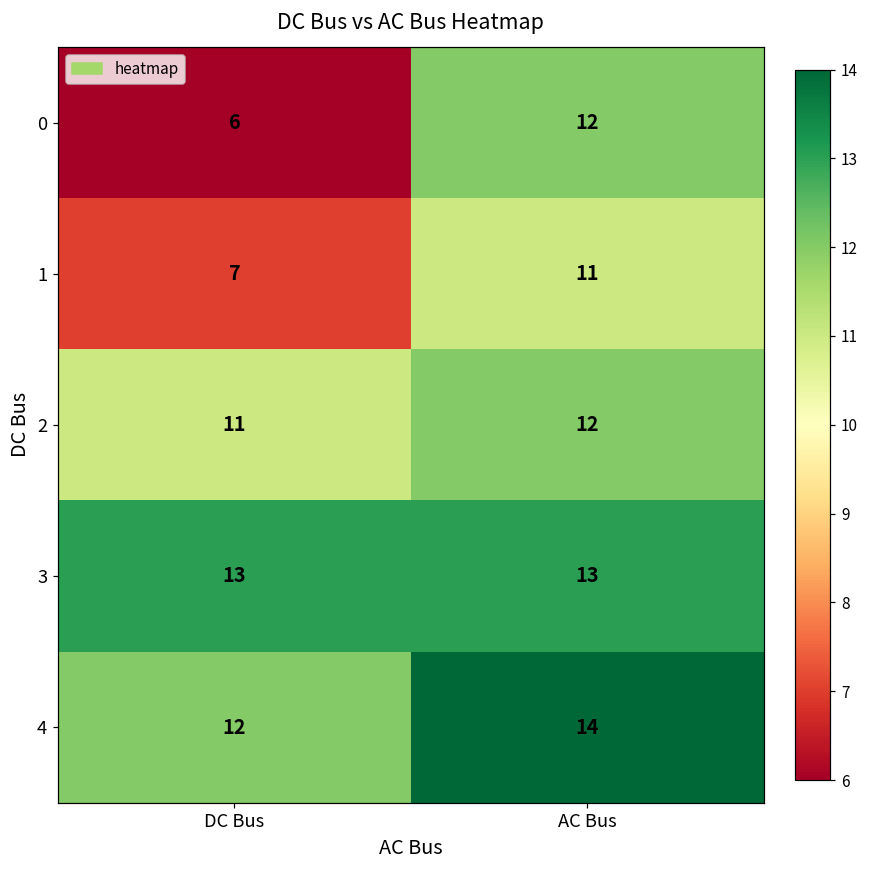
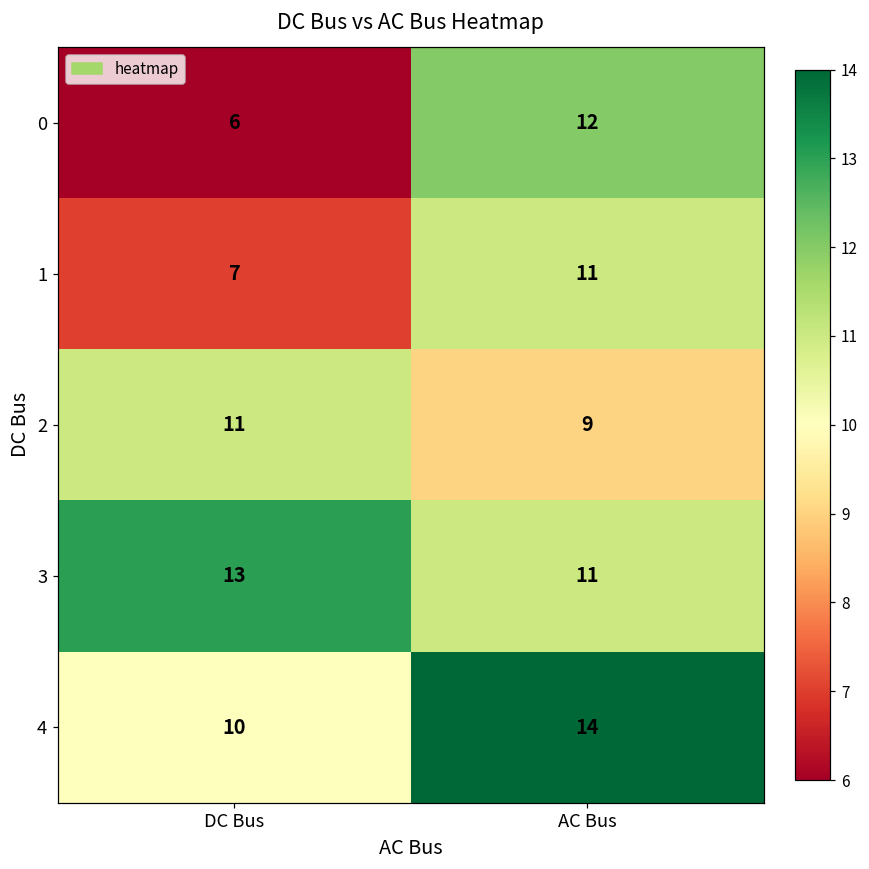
2, AC Bus: 12 -> 9
3, AC Bus: 13 -> 11
4, DC Bus: 12 -> 10
